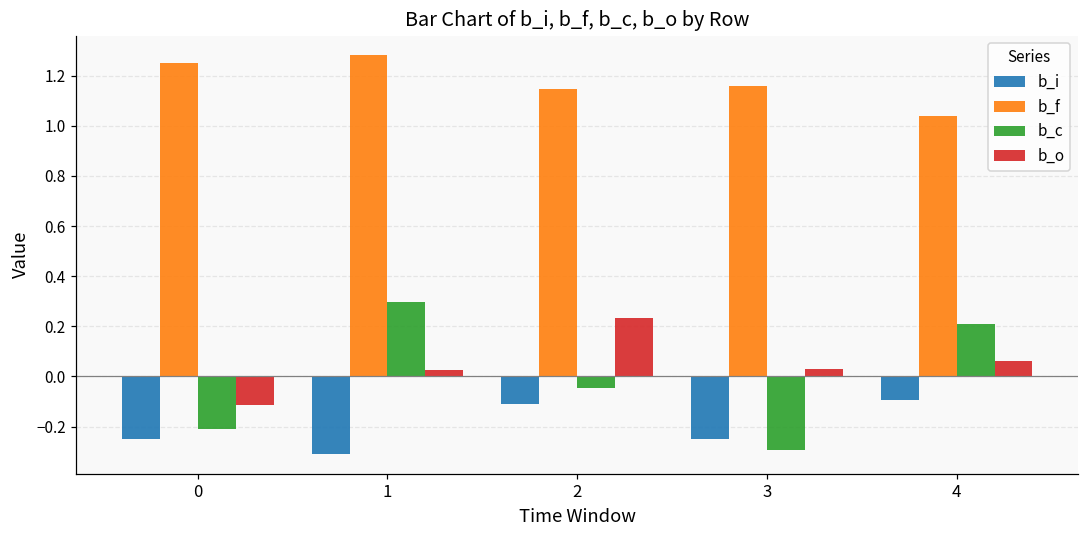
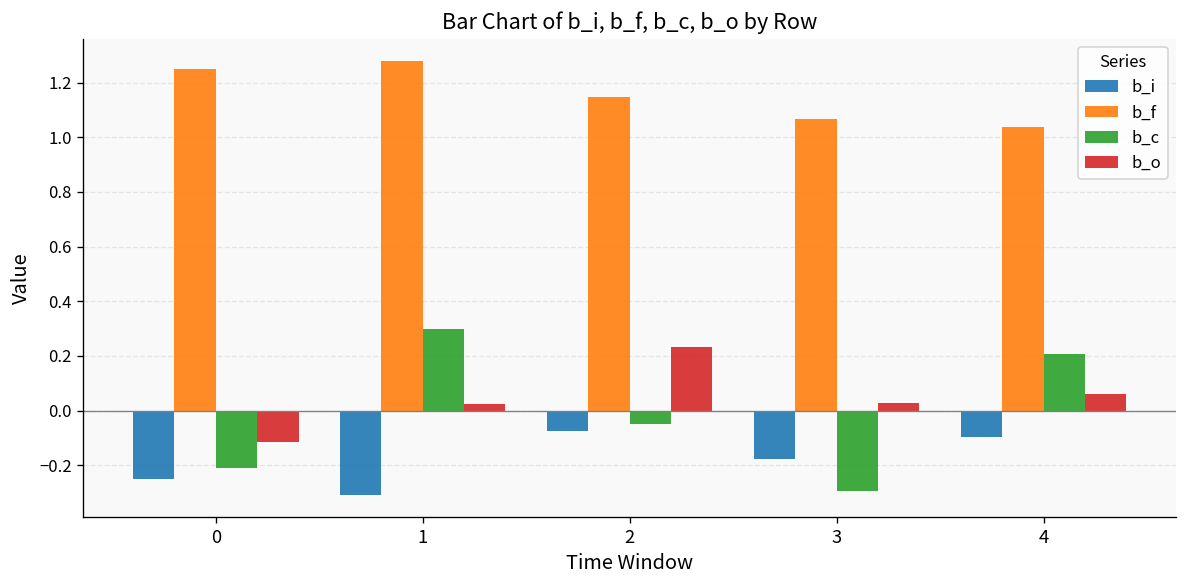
b_i, 2: -0.11 -> -0.07
b_i, 3: -0.25 -> -0.18
b_f, 3: 1.16 -> 1.07
